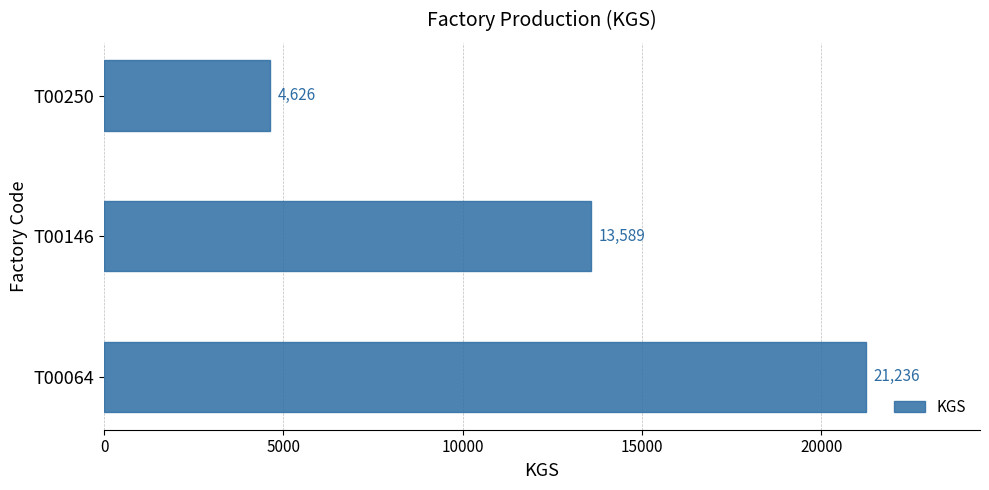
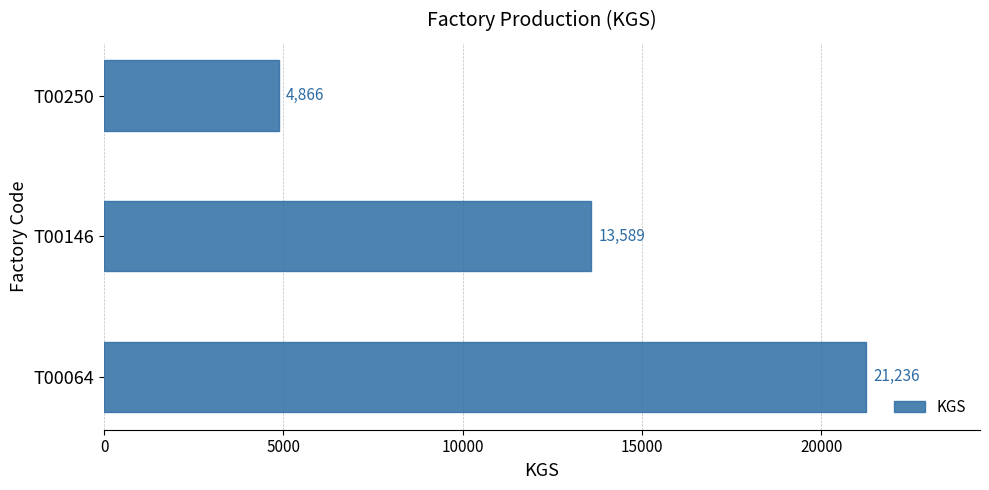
T00250: 4,626 -> 4,866
